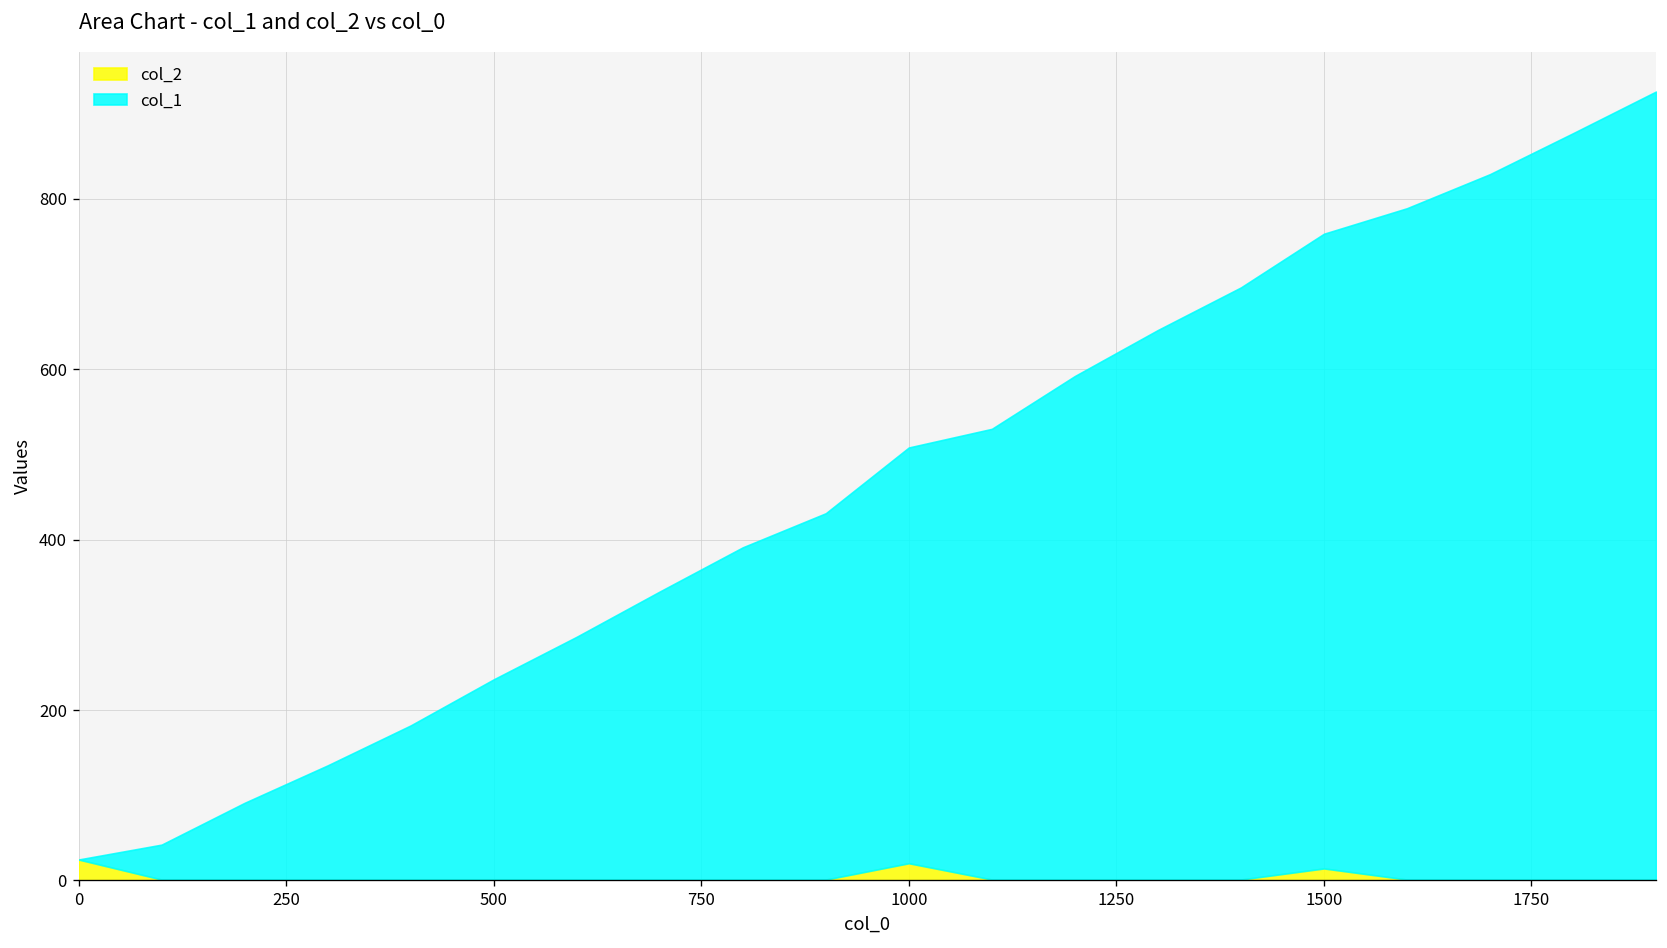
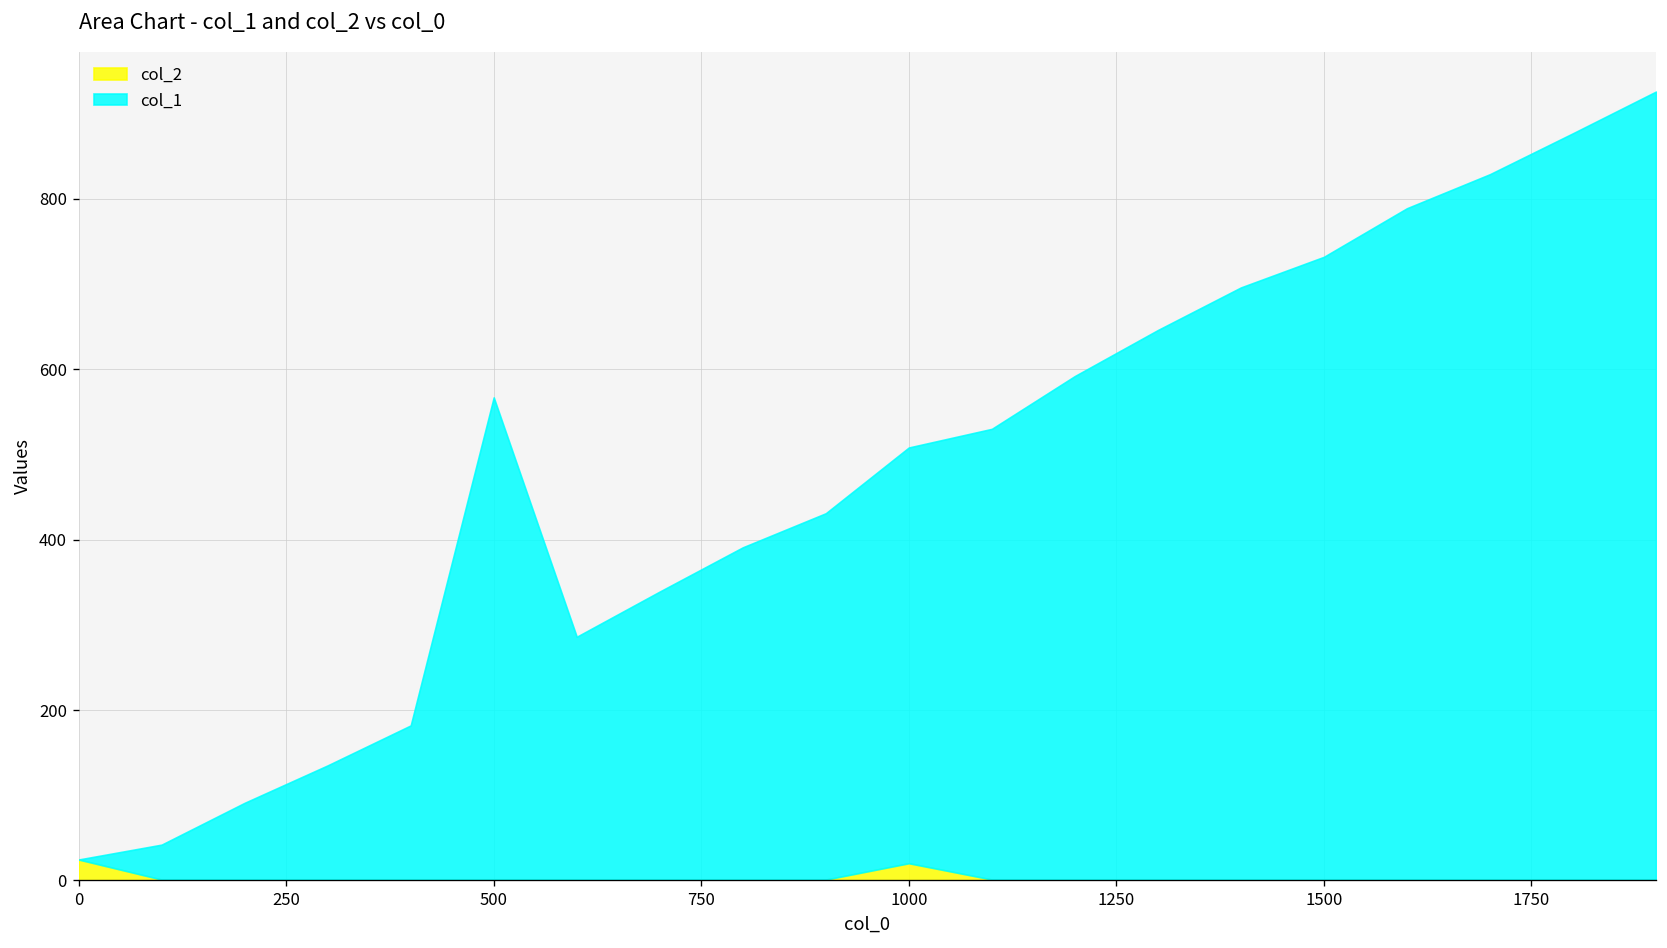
col_1, 500: 240 -> 570
col_2, 1500: 10 -> 0
col_1, 1500: 750 -> 730
